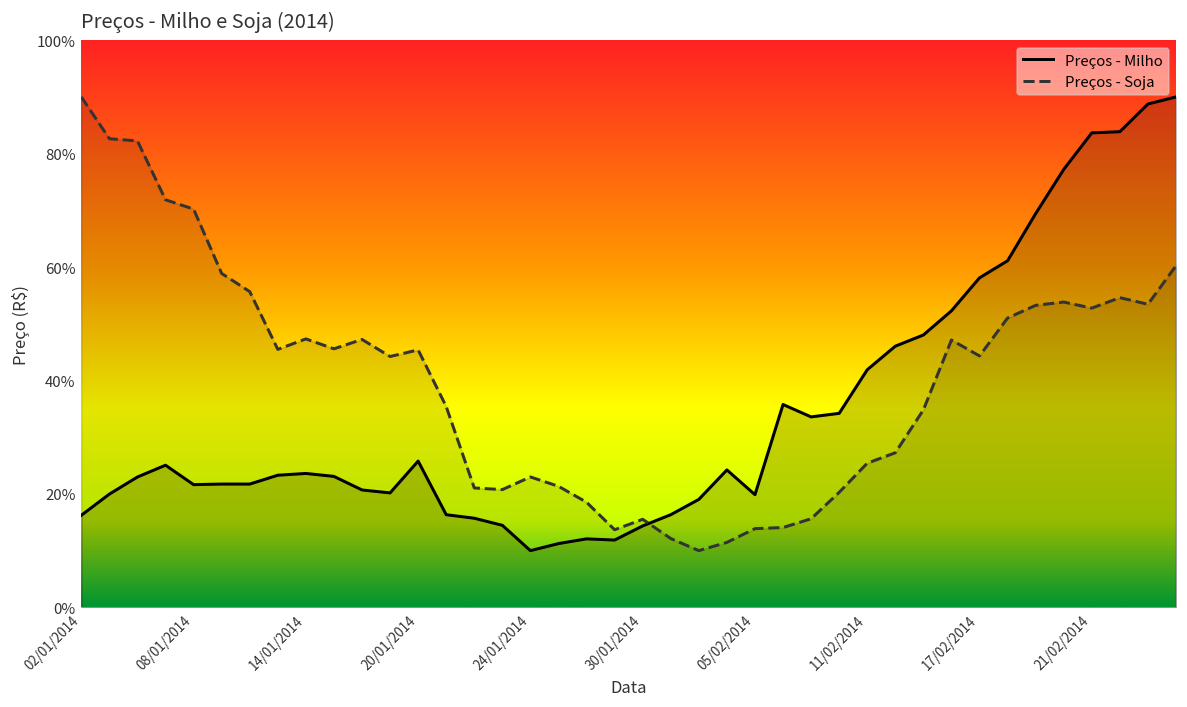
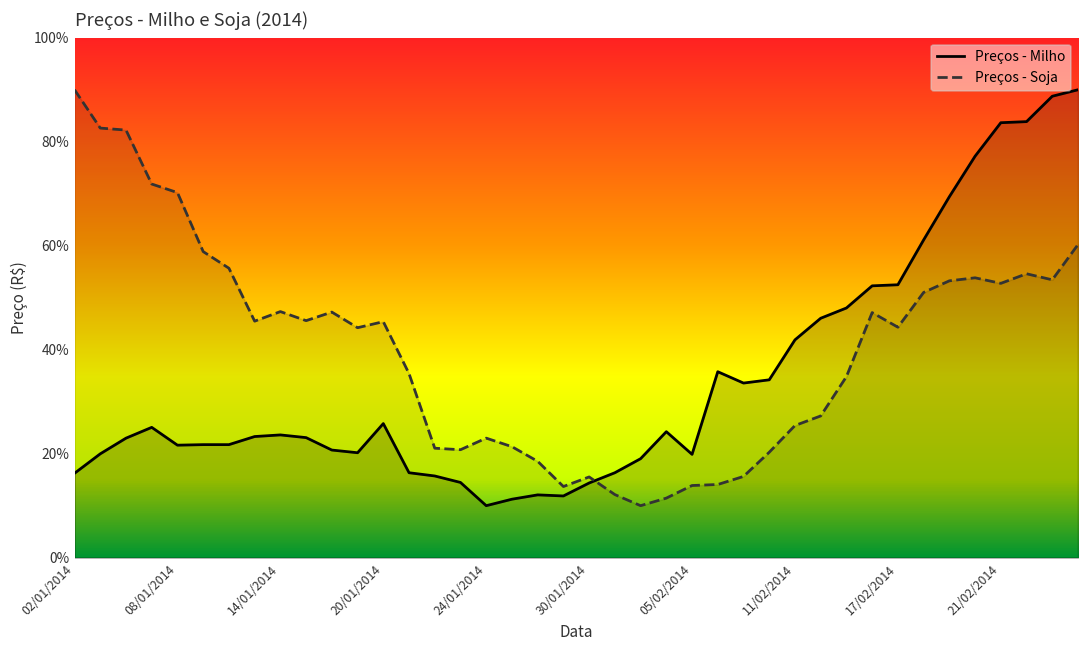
Preços - Milho, 17/02/2014: 58% -> 52%
